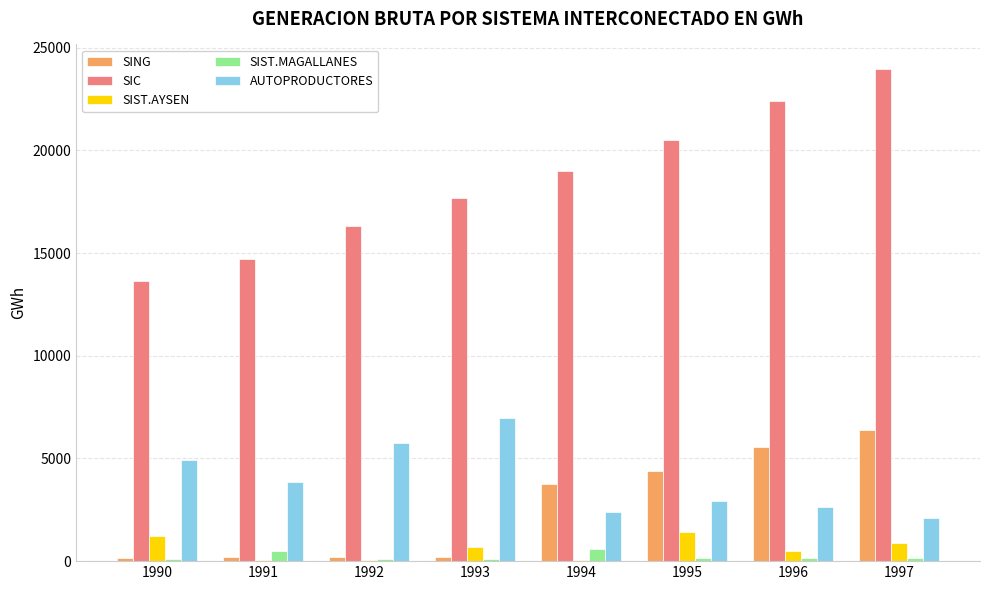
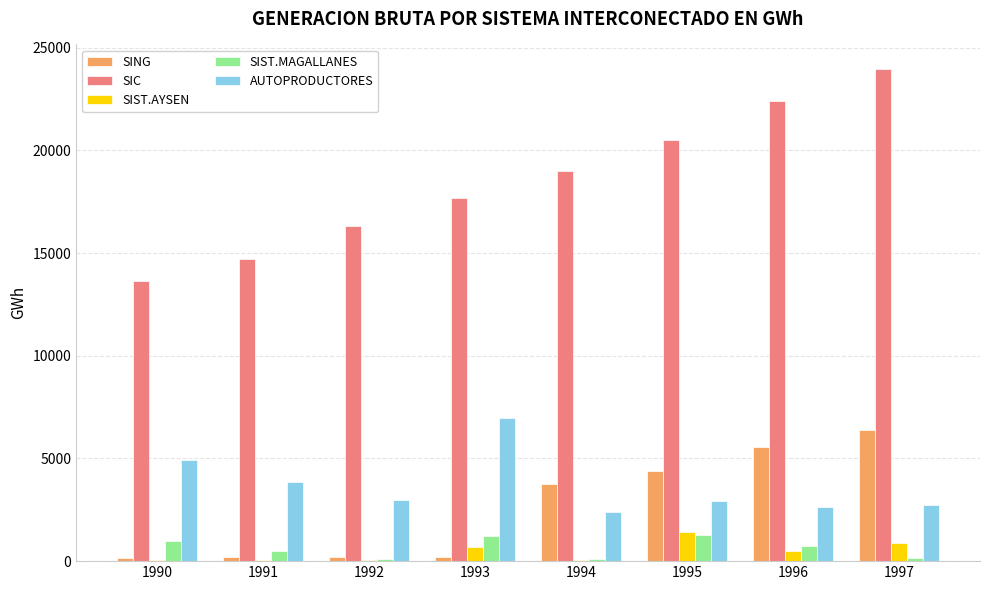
SIST.AYSEN, 1990: 1200 -> 0
SIST.MAGALLANES, 1990: 100 -> 1000
AUTOPRODUCTORES, 1992: 5700 -> 3000
SIST.MAGALLANES, 1993: 100 -> 1200
SIST.MAGALLANES, 1994: 600 -> 100
SIST.MAGALLANES, 1995: 100 -> 1300
SIST.MAGALLANES, 1996: 100 -> 700
AUTOPRODUCTORES, 1997: 2100 -> 2700
